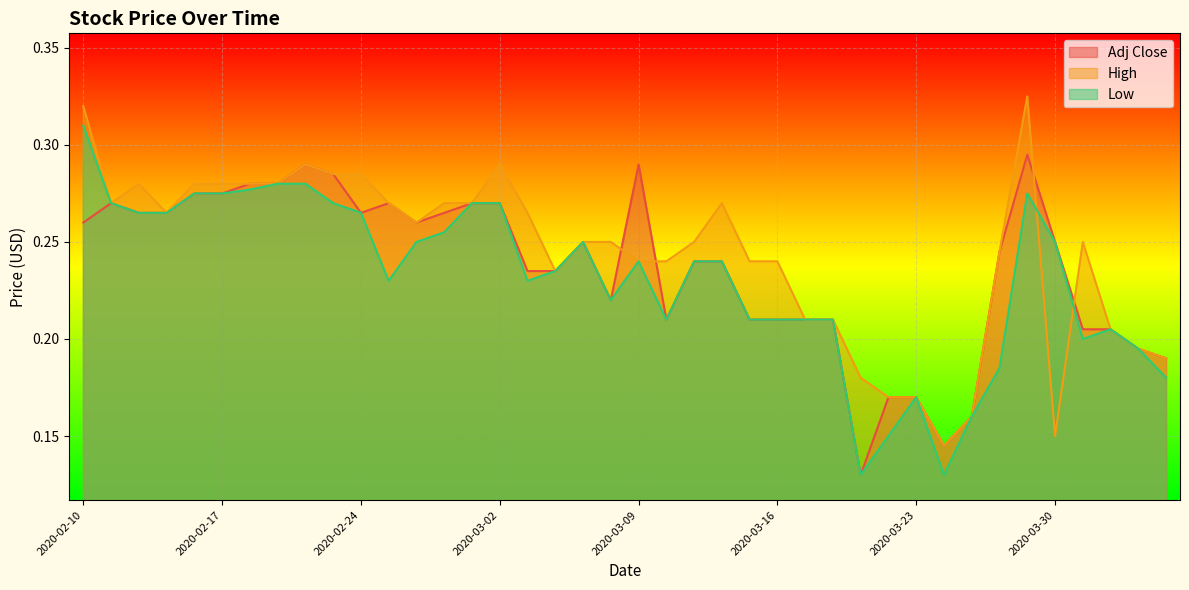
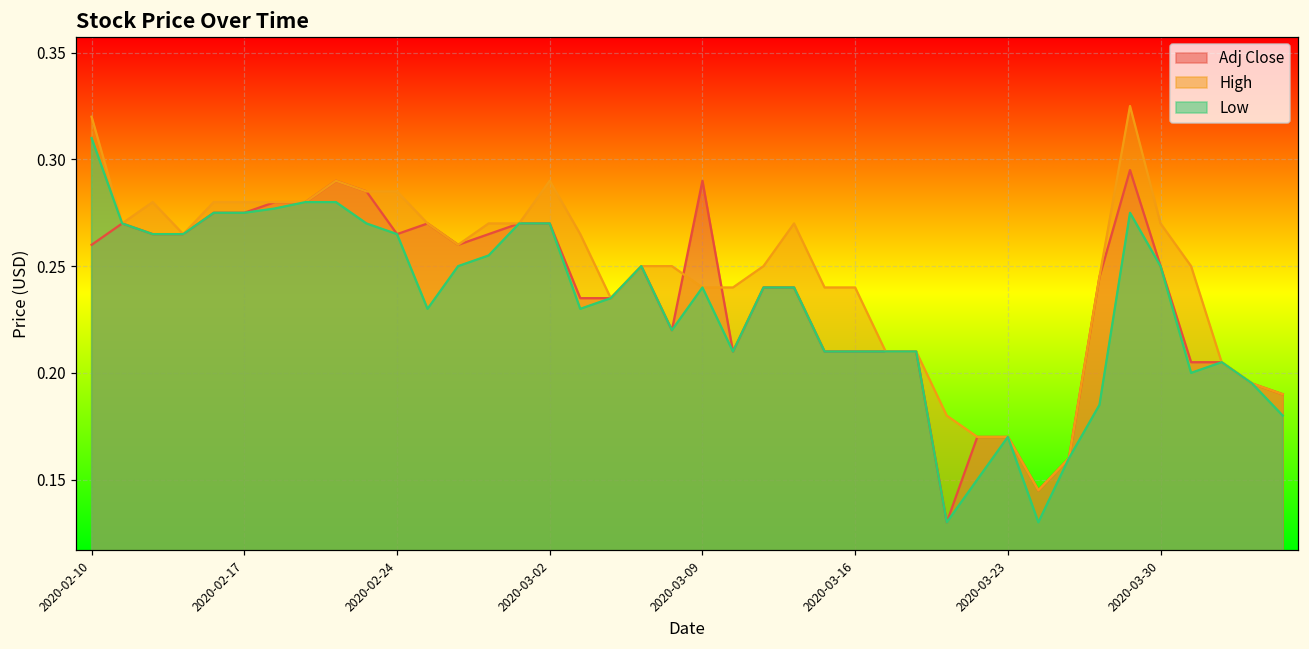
High, 2020-03-30: 0.15 -> 0.27
